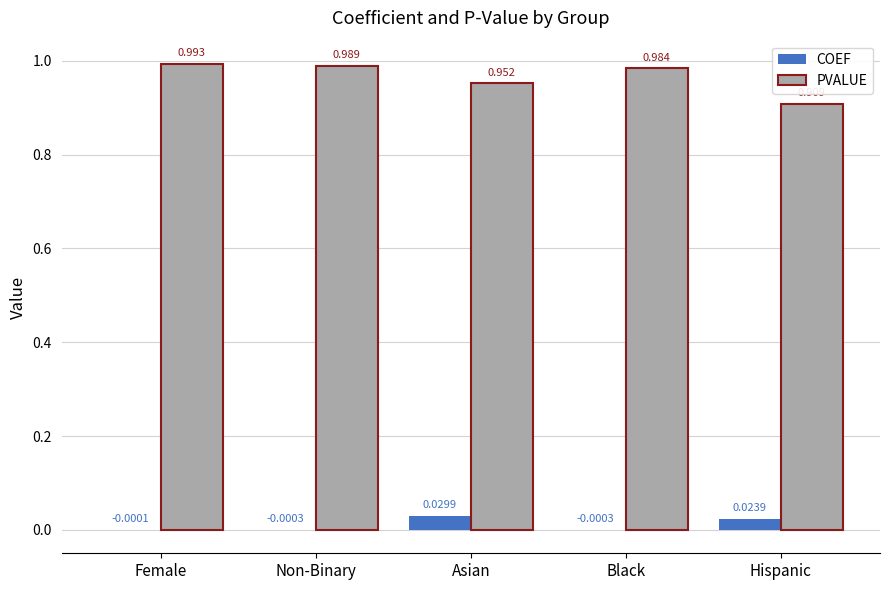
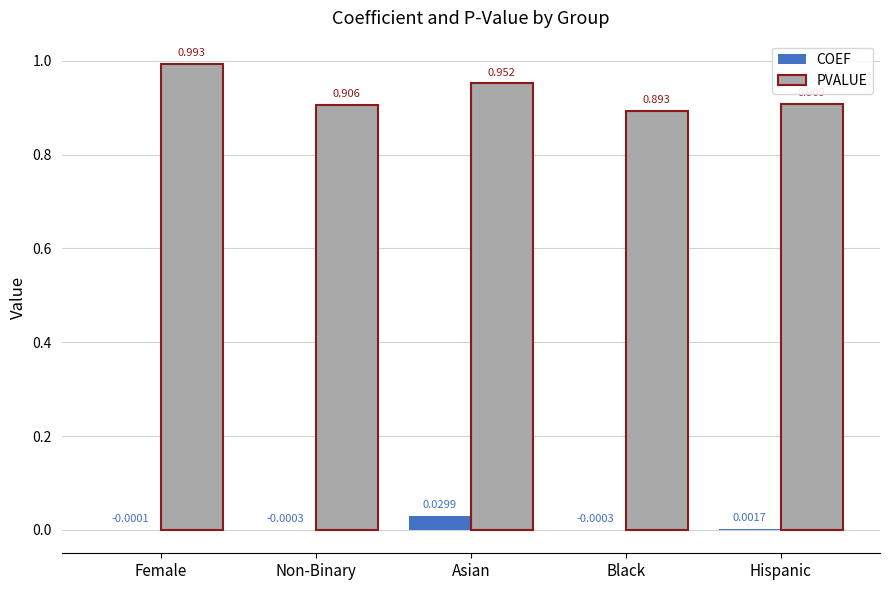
PVALUE, Non-Binary: 0.989 -> 0.906
PVALUE, Black: 0.984 -> 0.893
COEF, Hispanic: 0.0239 -> 0.0017
